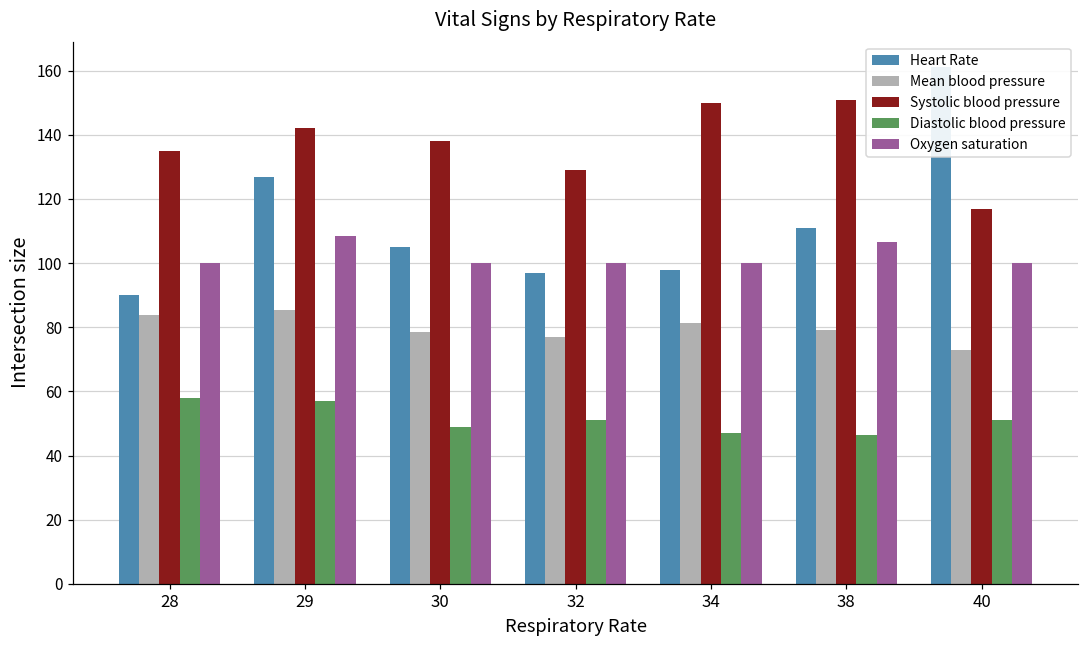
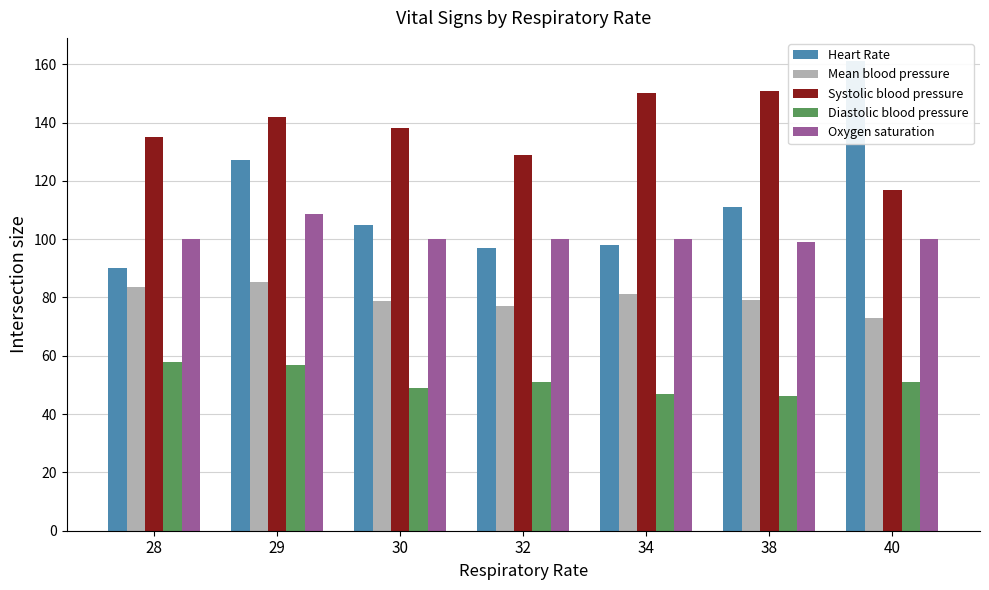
Oxygen saturation, 38: 107 -> 99
